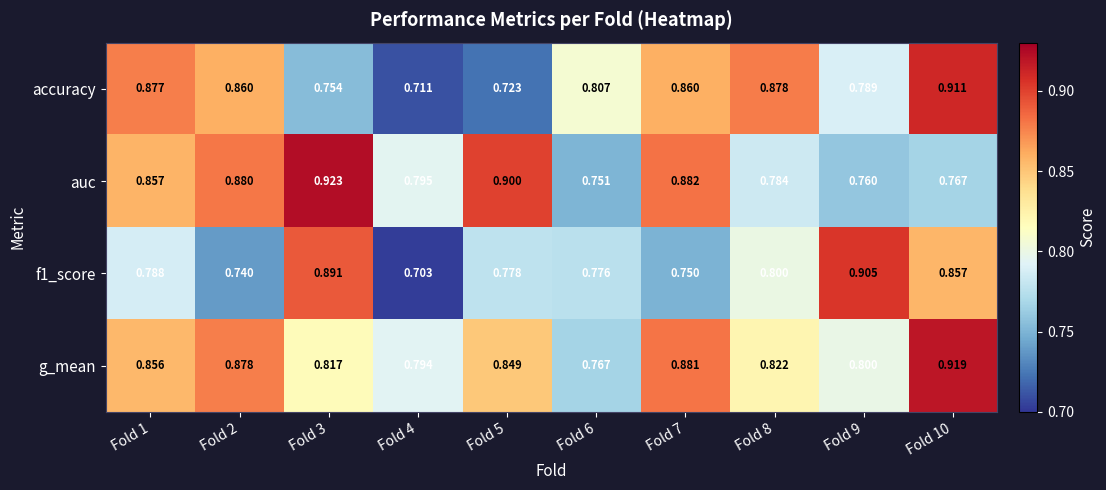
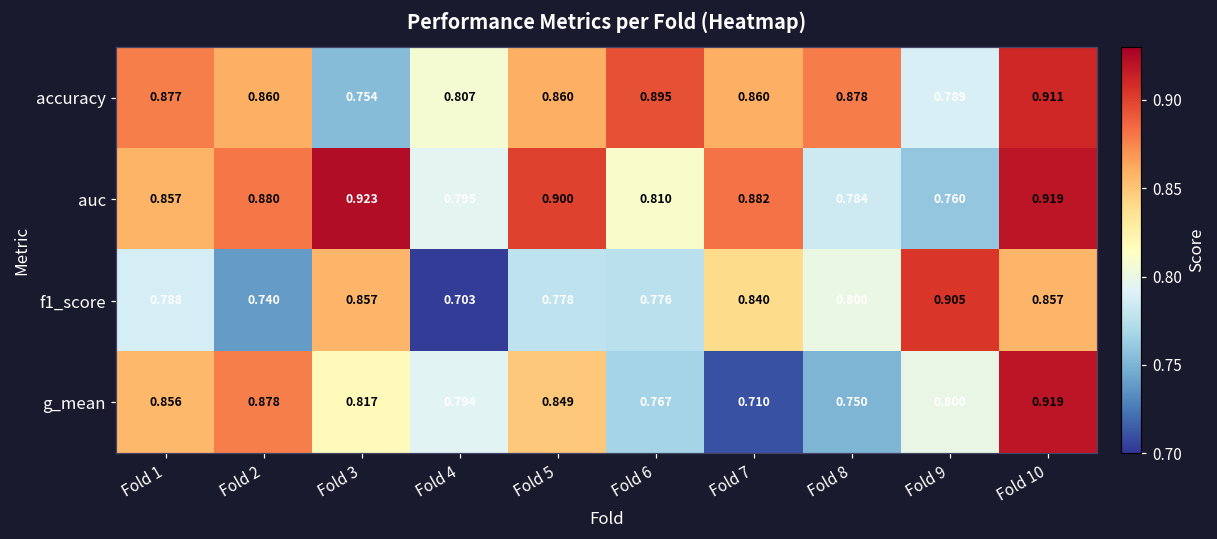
accuracy, Fold 4: 0.711 -> 0.807
accuracy, Fold 5: 0.723 -> 0.860
accuracy, Fold 6: 0.807 -> 0.895
auc, Fold 6: 0.751 -> 0.810
auc, Fold 10: 0.767 -> 0.919
f1_score, Fold 3: 0.891 -> 0.857
f1_score, Fold 7: 0.750 -> 0.840
g_mean, Fold 7: 0.881 -> 0.710
g_mean, Fold 8: 0.822 -> 0.750
